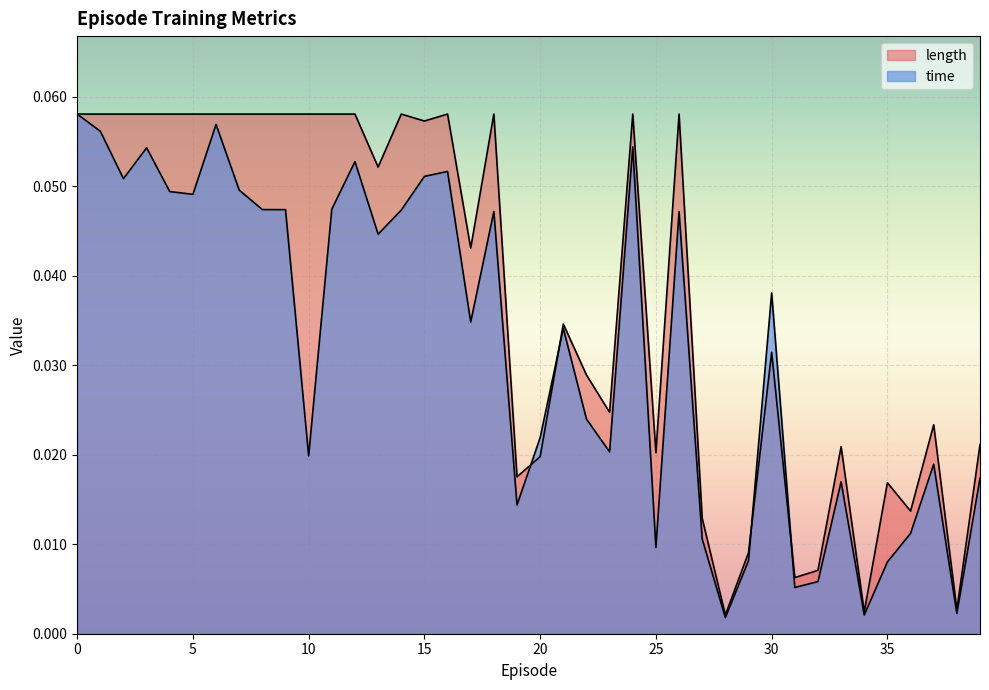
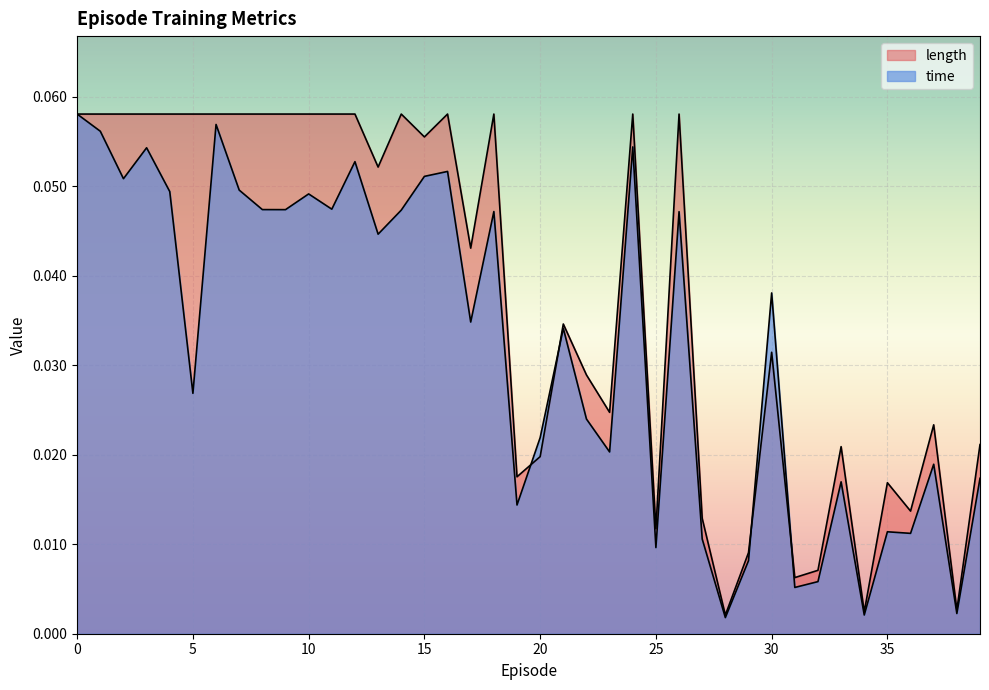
time, 5: 0.049 -> 0.027
time, 10: 0.020 -> 0.049
length, 15: 0.057 -> 0.056
length, 25: 0.020 -> 0.012
time, 35: 0.008 -> 0.011
